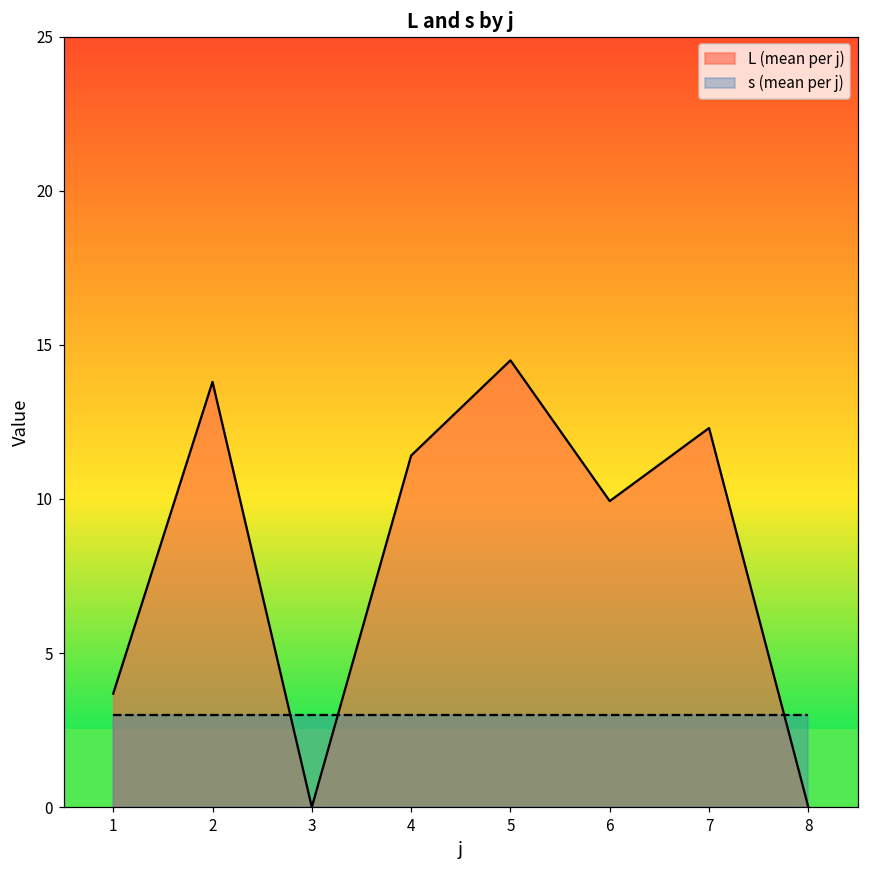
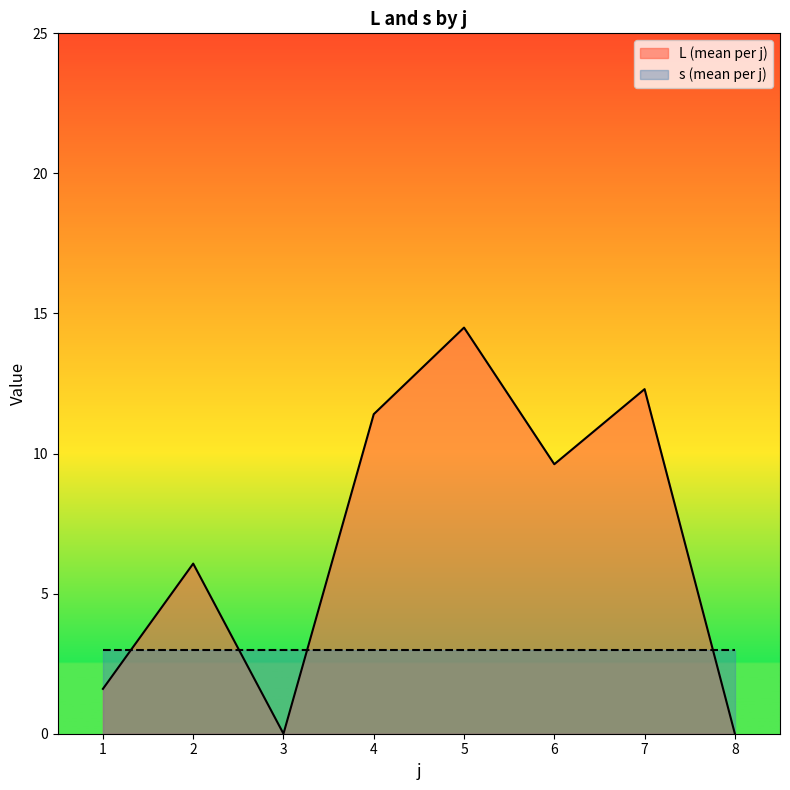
L (mean per j), 1: 3.7 -> 1.6
L (mean per j), 2: 13.8 -> 6.1
L (mean per j), 6: 9.9 -> 9.6
